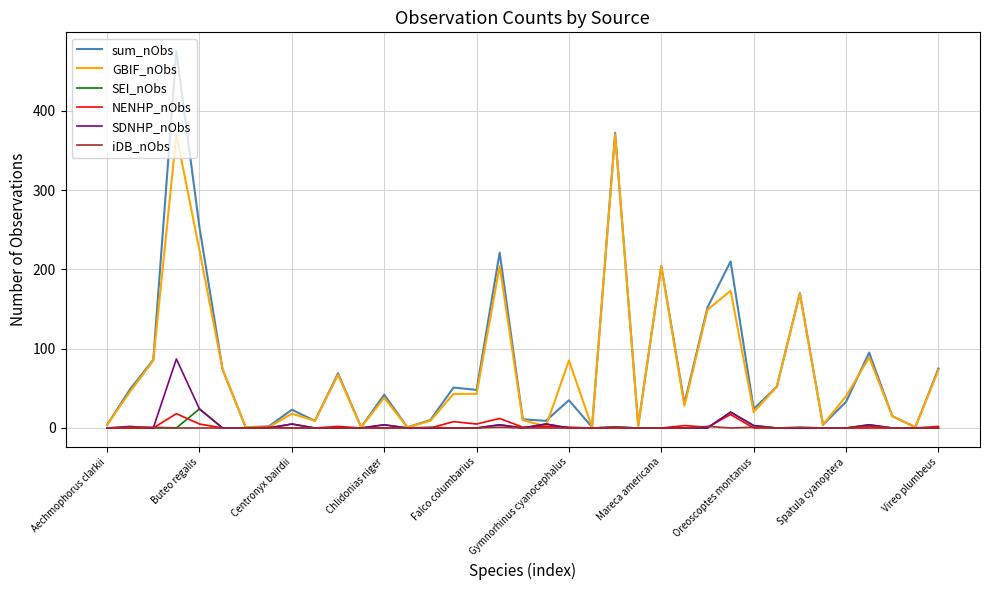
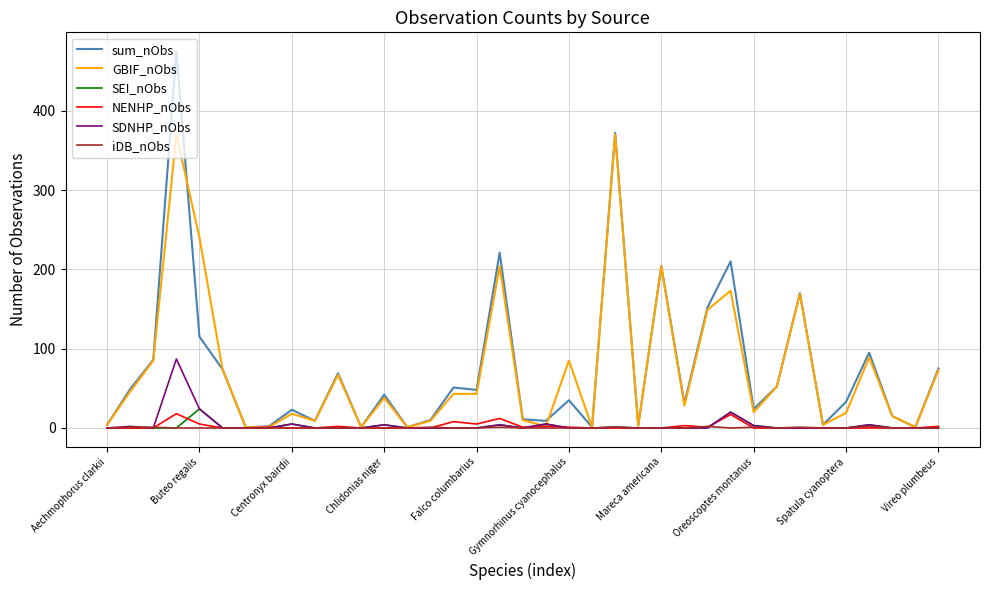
sum_nObs, Buteo regalis: 250 -> 120
GBIF_nObs, Buteo regalis: 220 -> 240
GBIF_nObs, Spatula cyanoptera: 40 -> 20
